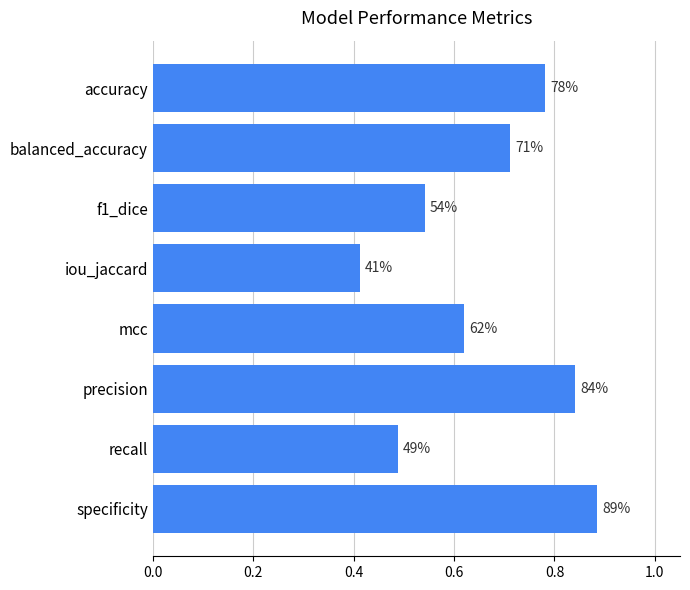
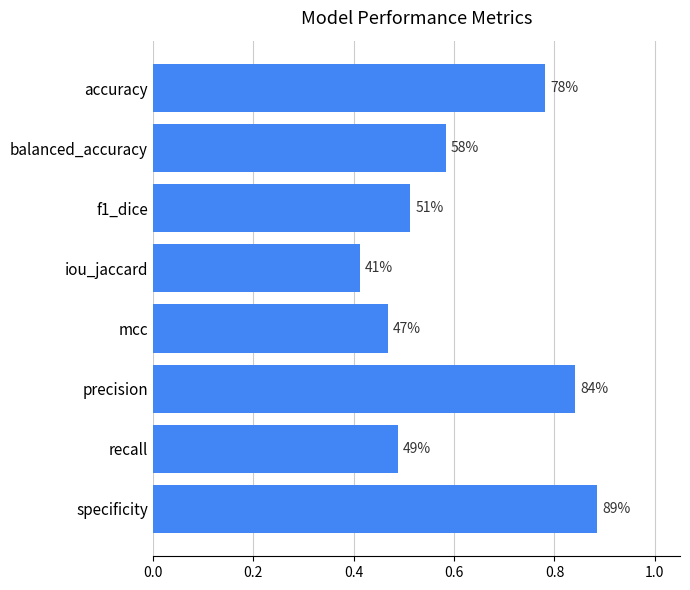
balanced_accuracy: 71% -> 58%
f1_dice: 54% -> 51%
mcc: 62% -> 47%
